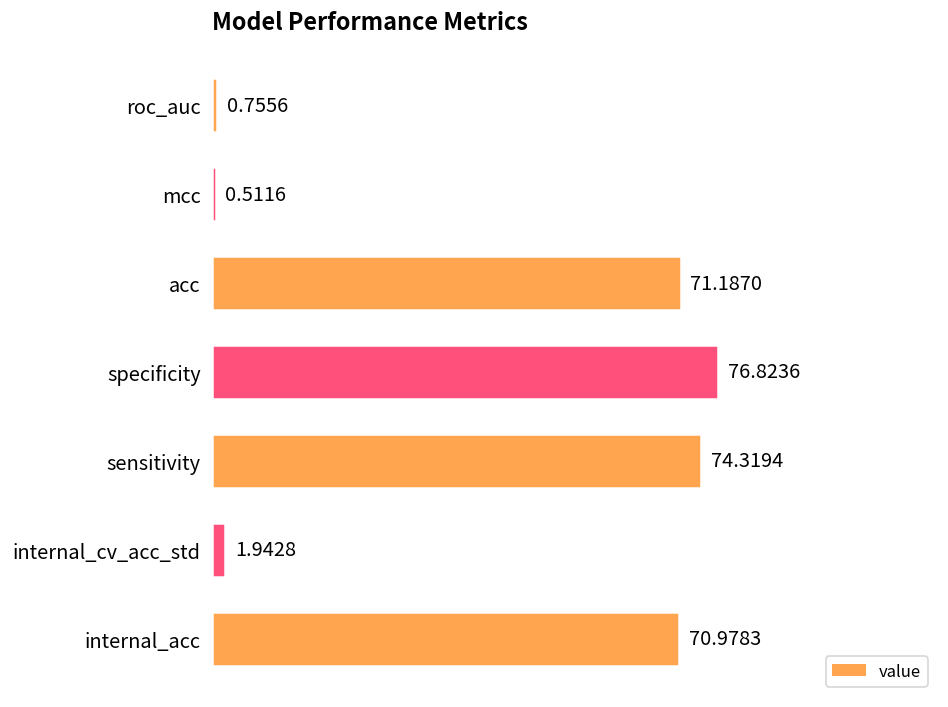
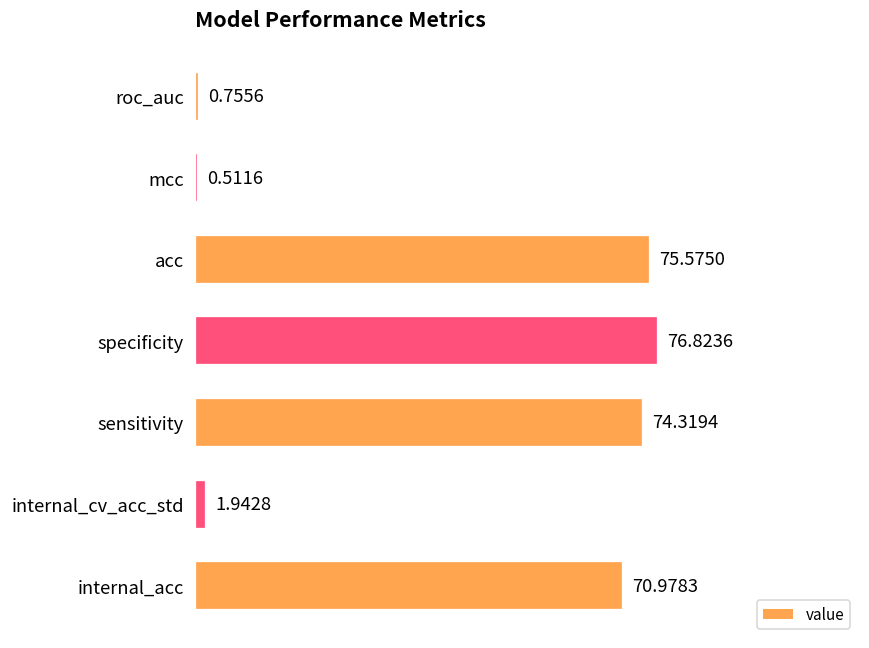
acc: 71.1870 -> 75.5750
